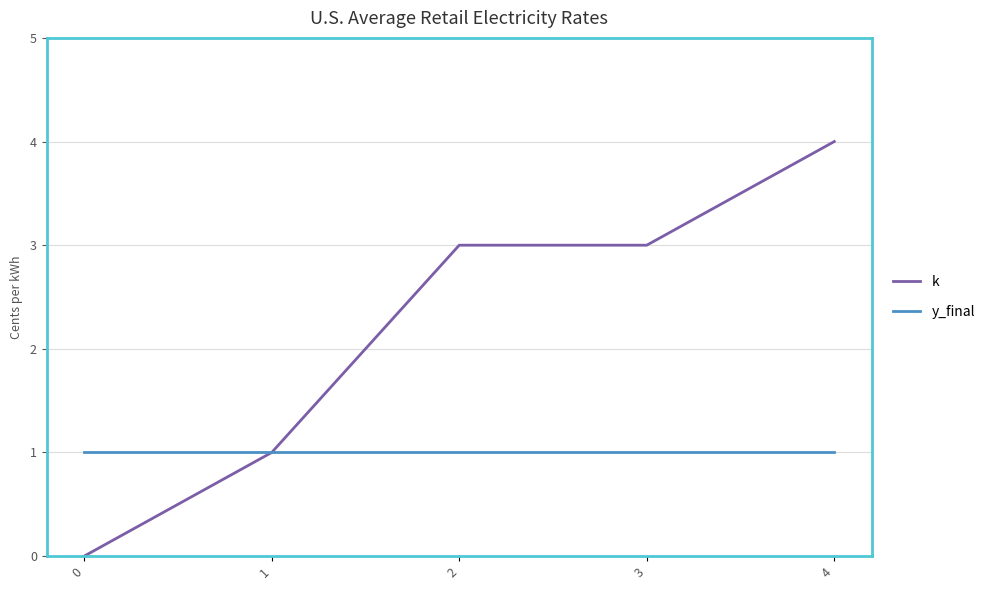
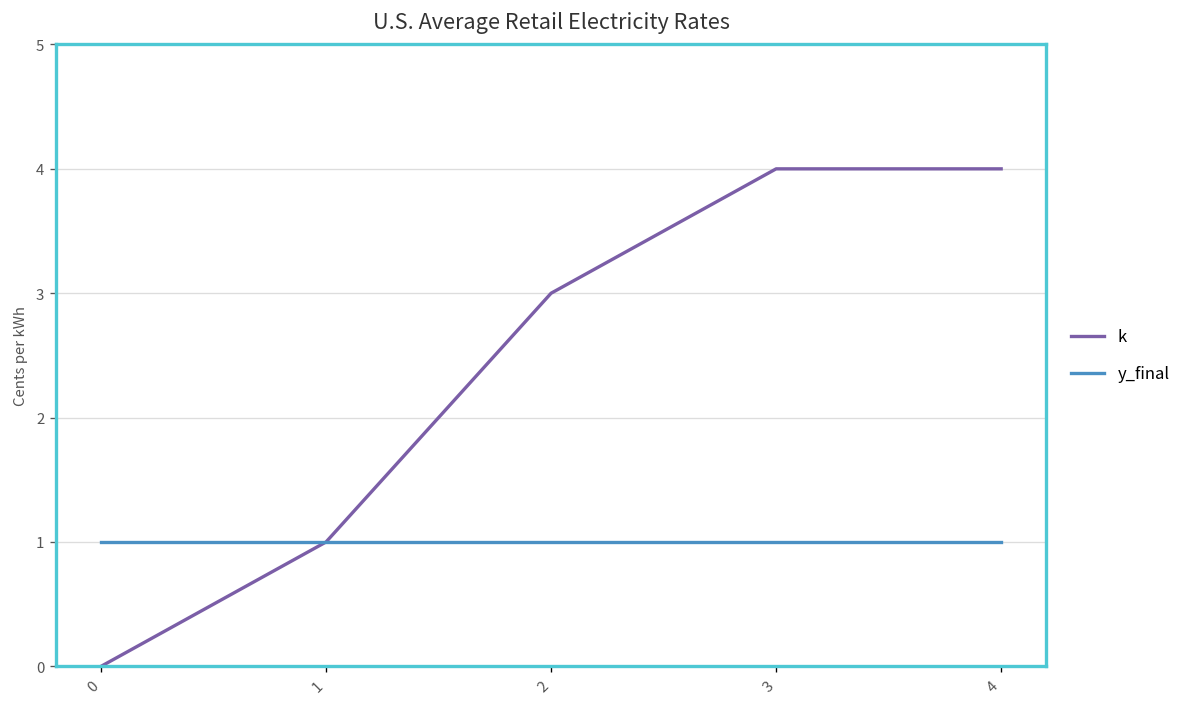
k, 3: 3 -> 4
